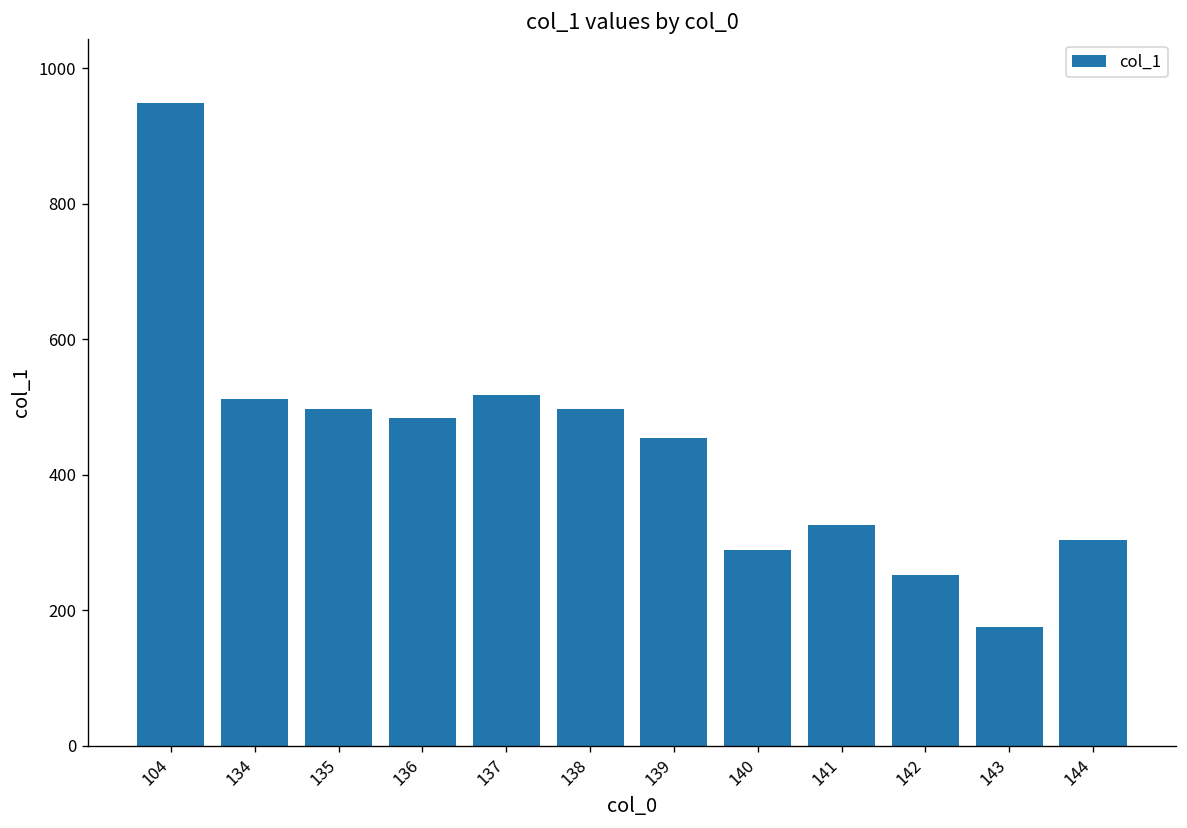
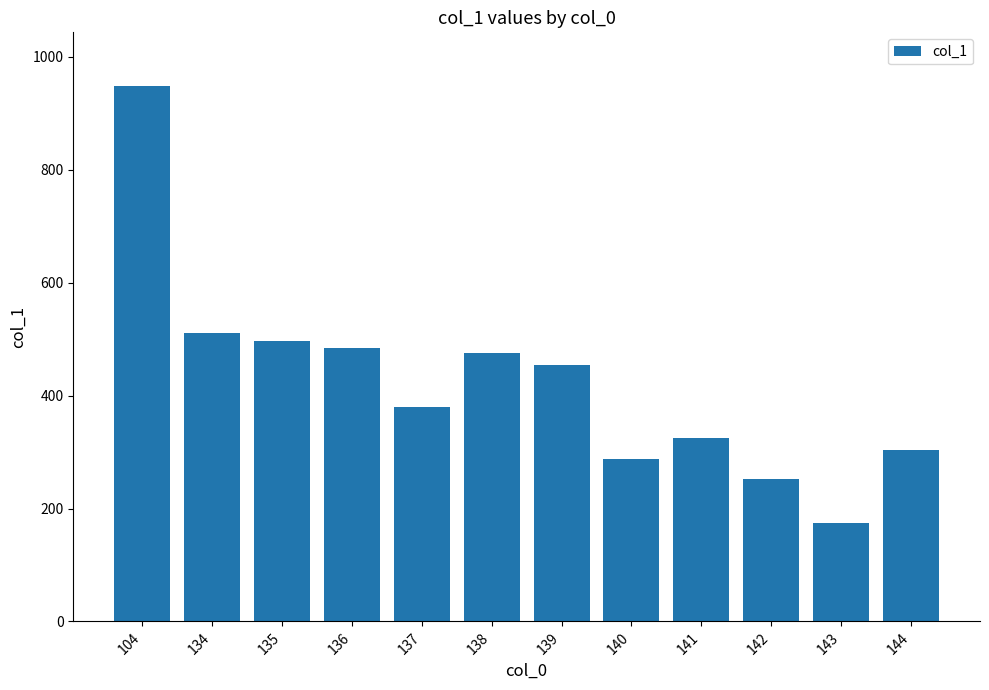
137: 520 -> 380
138: 500 -> 470
